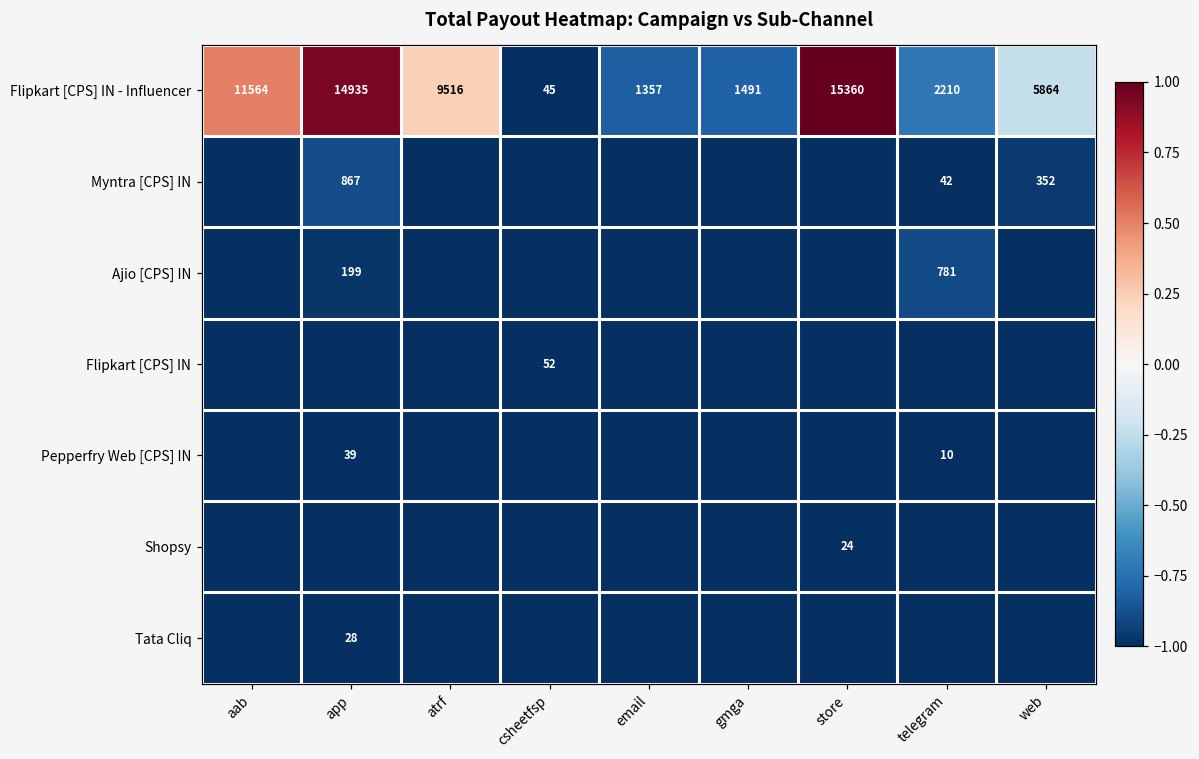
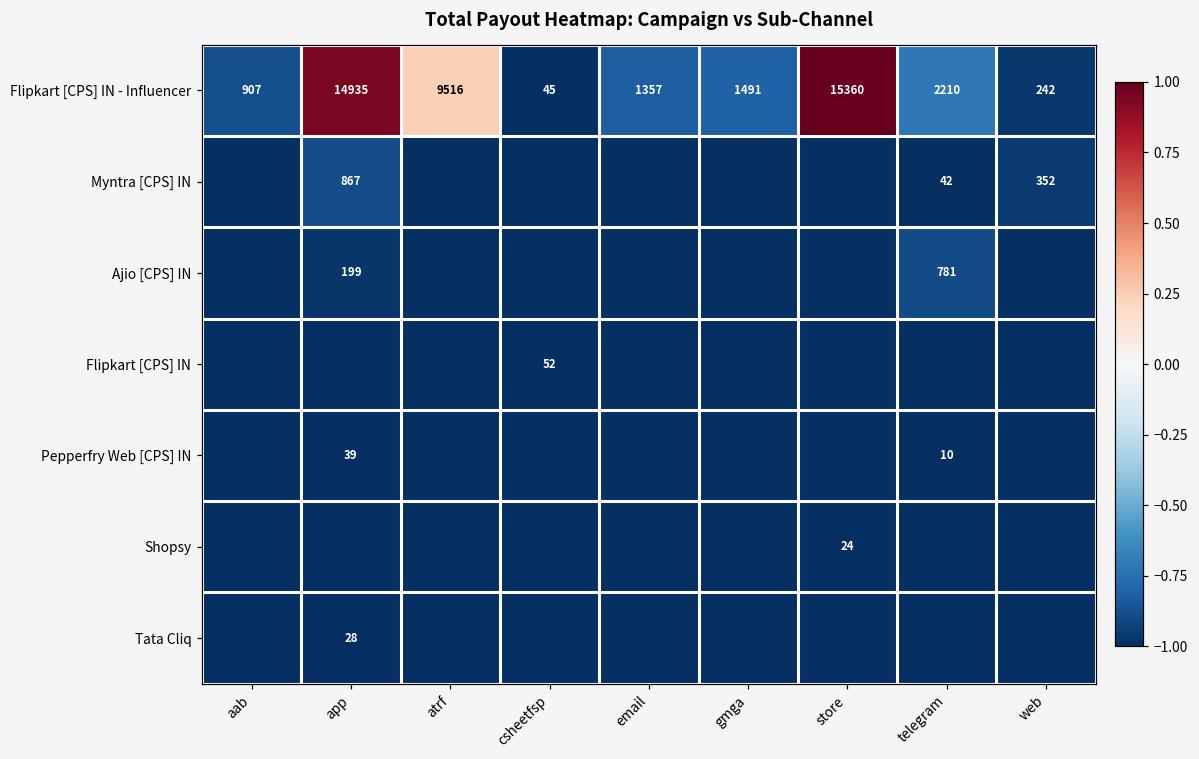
Flipkart [CPS] IN - Influencer, aab: 11564 -> 907
Flipkart [CPS] IN - Influencer, web: 5864 -> 242
